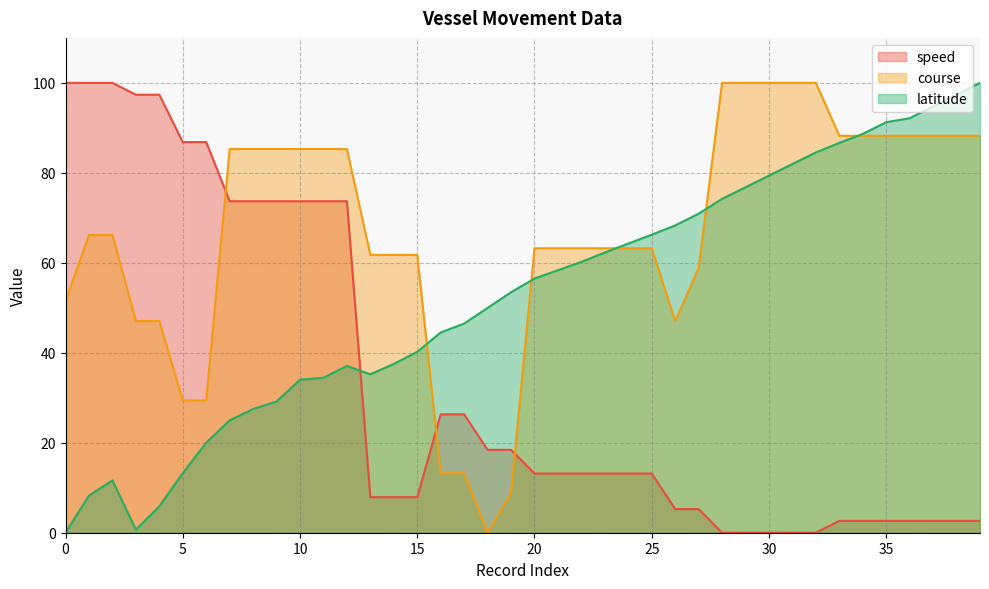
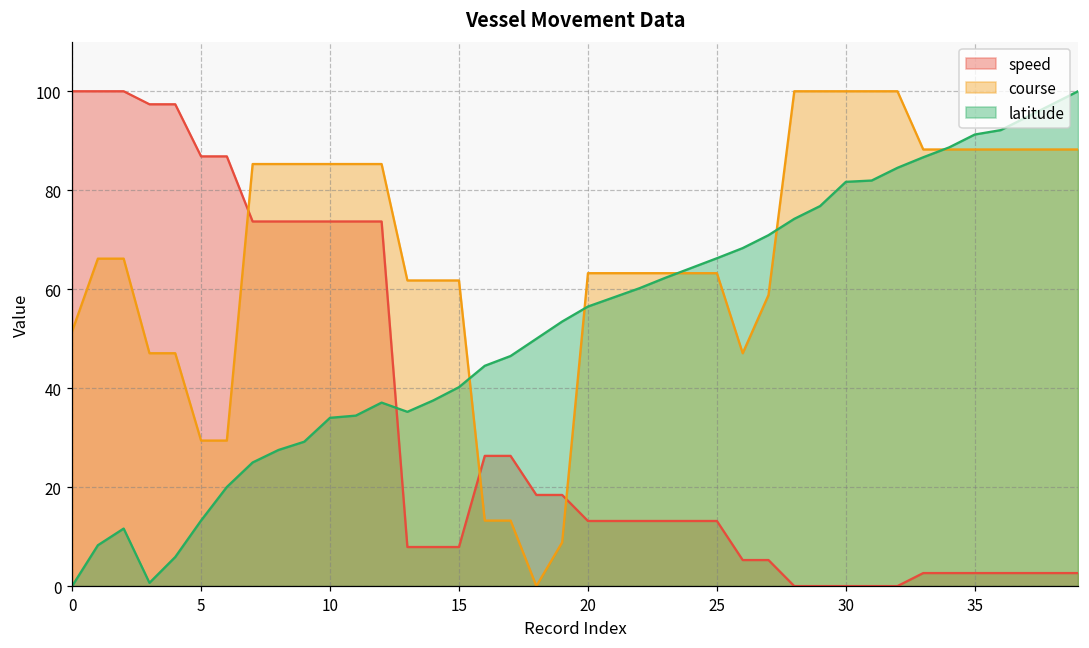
latitude, 30: 79 -> 82
